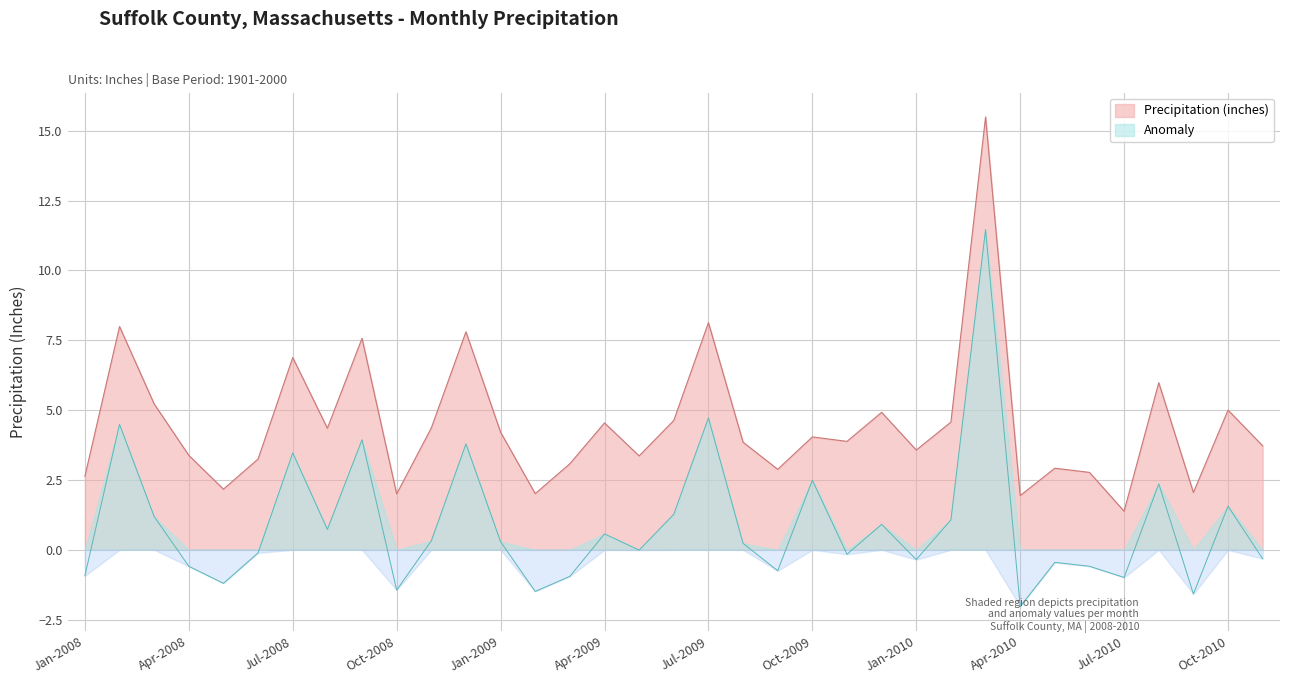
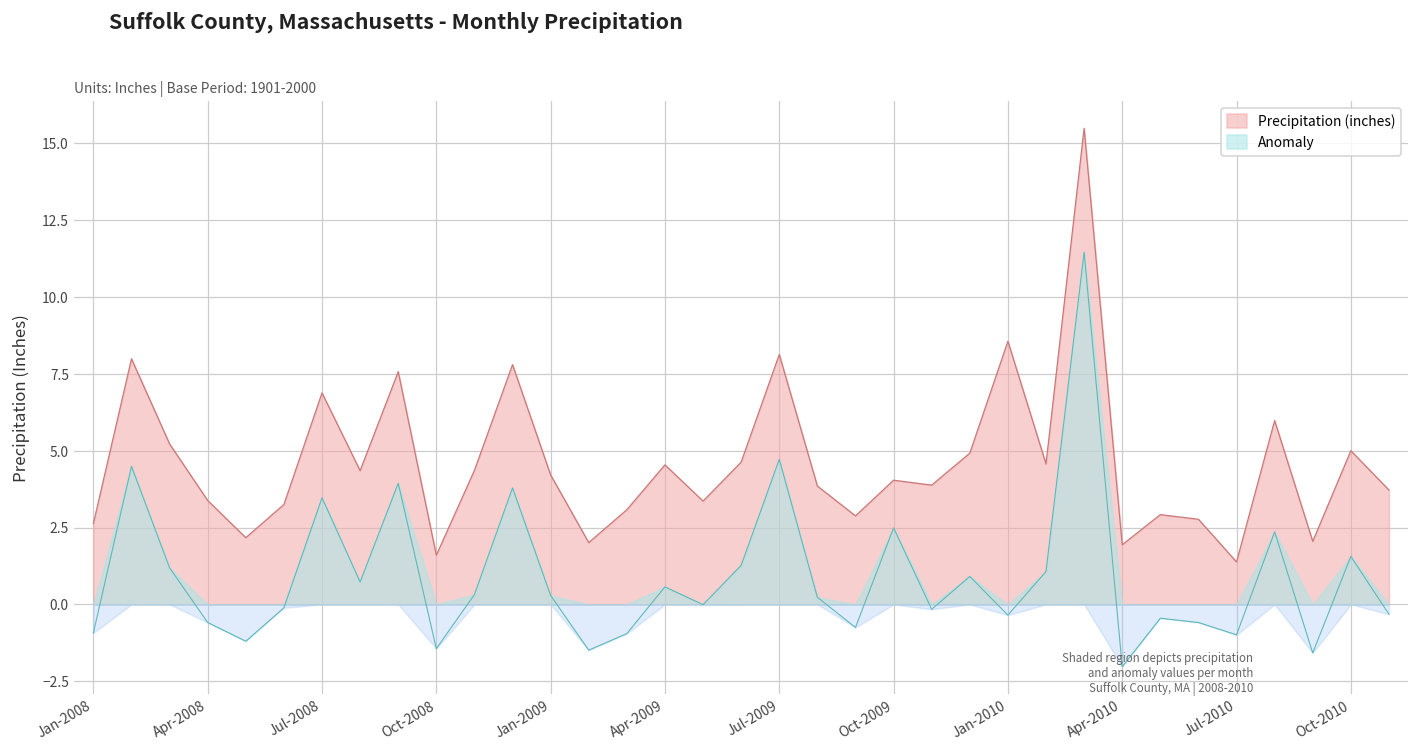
Precipitation (inches), Oct-2008: 2.0 -> 1.6
Precipitation (inches), Jan-2010: 3.6 -> 8.6
